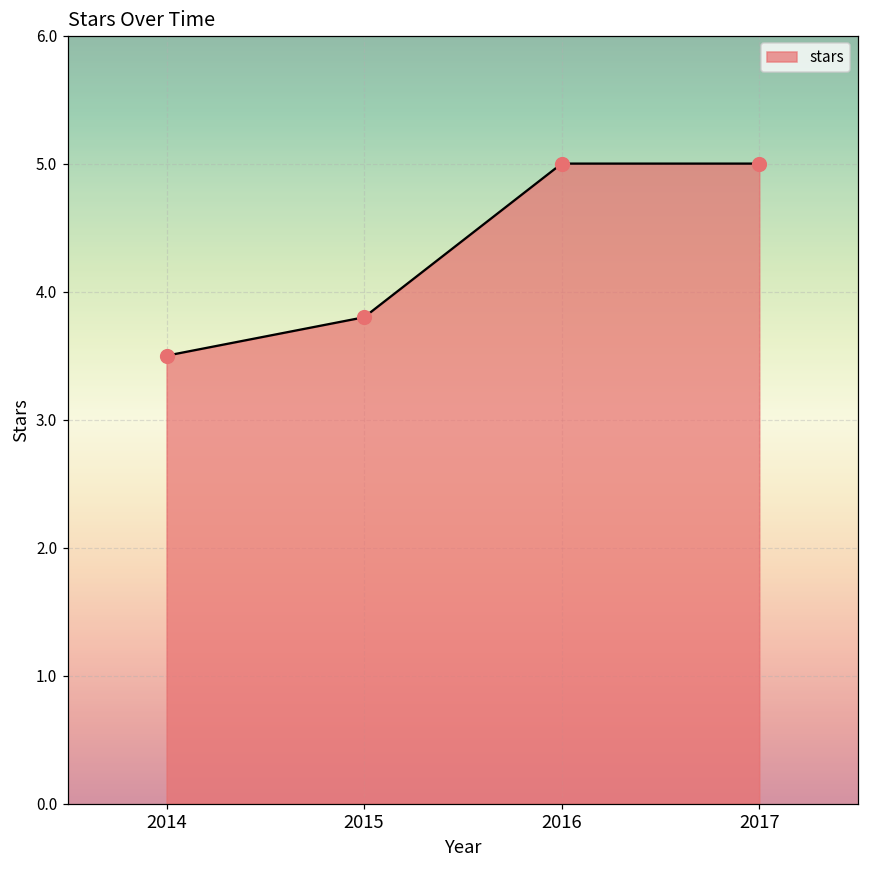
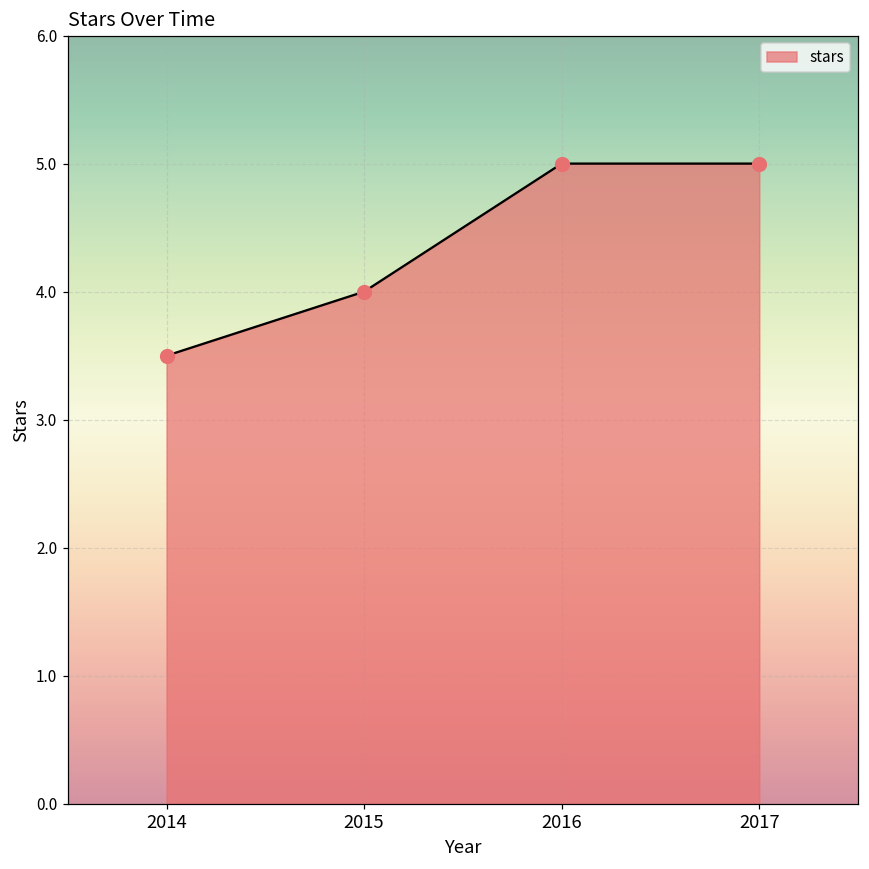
2015: 3.8 -> 4.0
